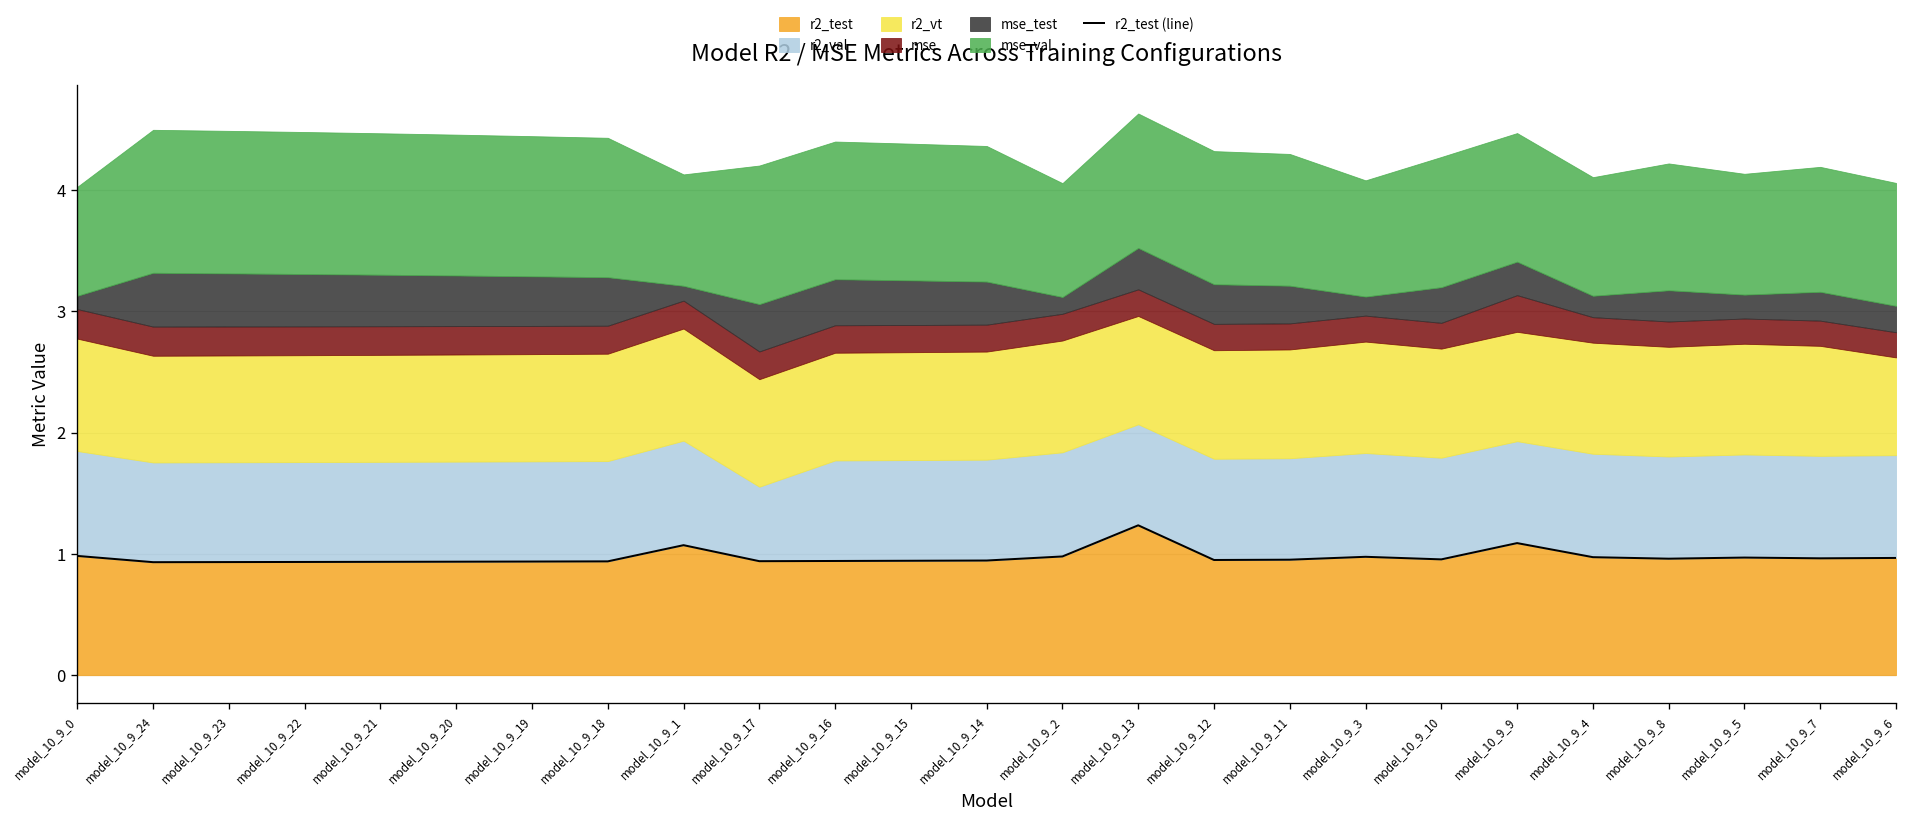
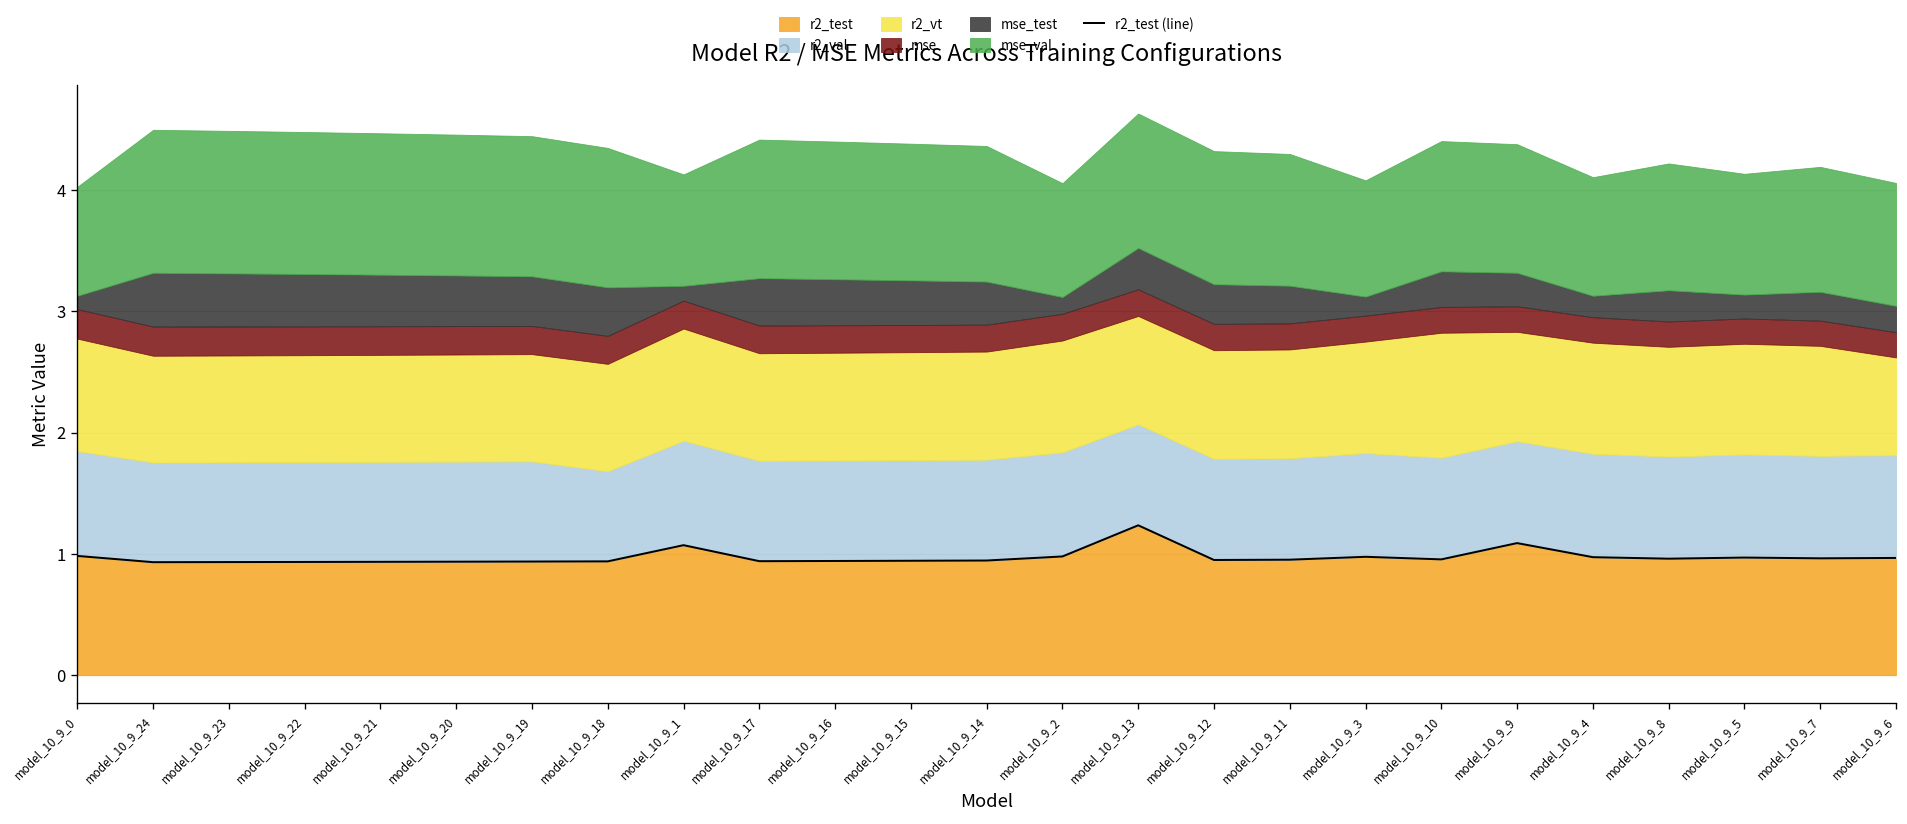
r2_val, model_10_9_18: 0.83 -> 0.74
r2_val, model_10_9_17: 0.61 -> 0.83
r2_vt, model_10_9_10: 0.90 -> 1.03
mse, model_10_9_9: 0.30 -> 0.21
